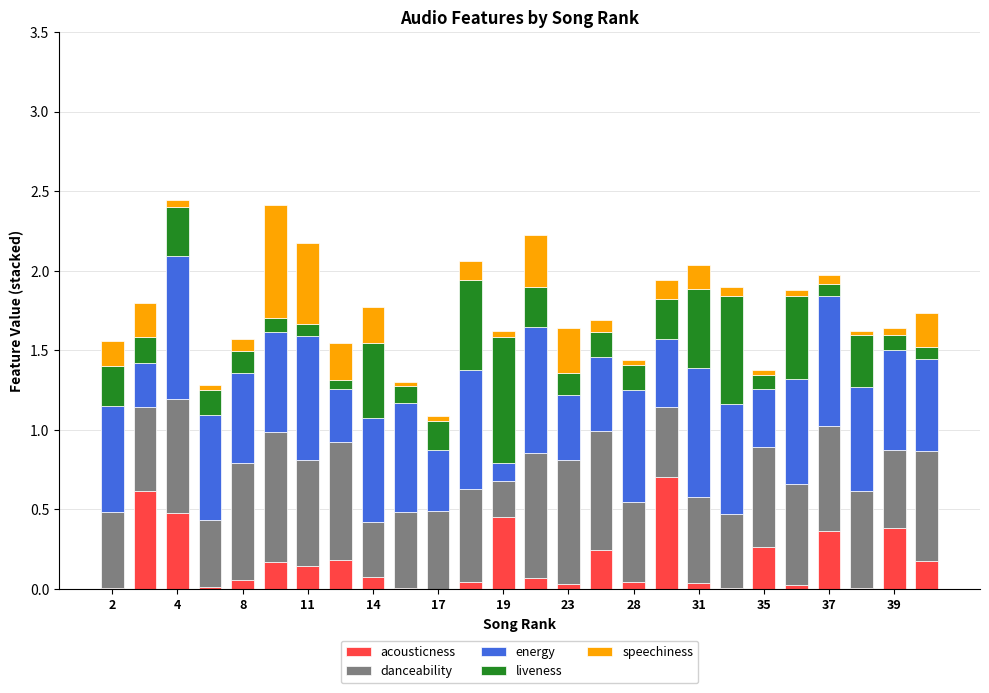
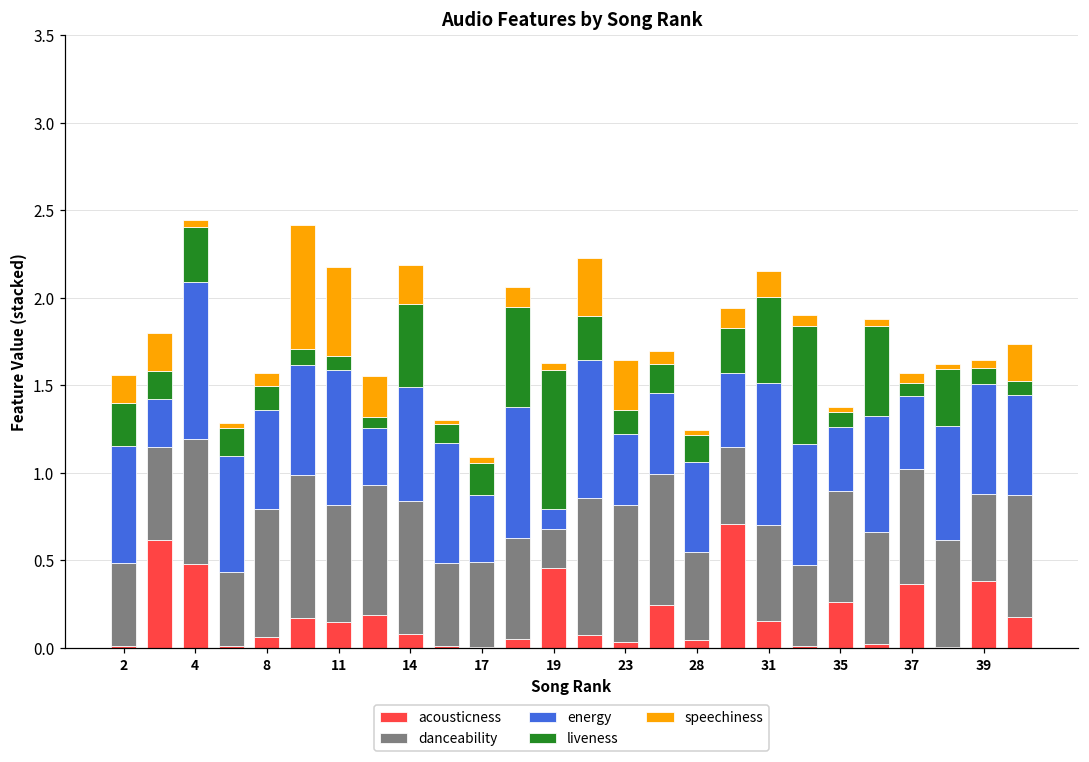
danceability, 14: 0.35 -> 0.76
energy, 28: 0.70 -> 0.51
acousticness, 31: 0.04 -> 0.15
energy, 37: 0.82 -> 0.41
